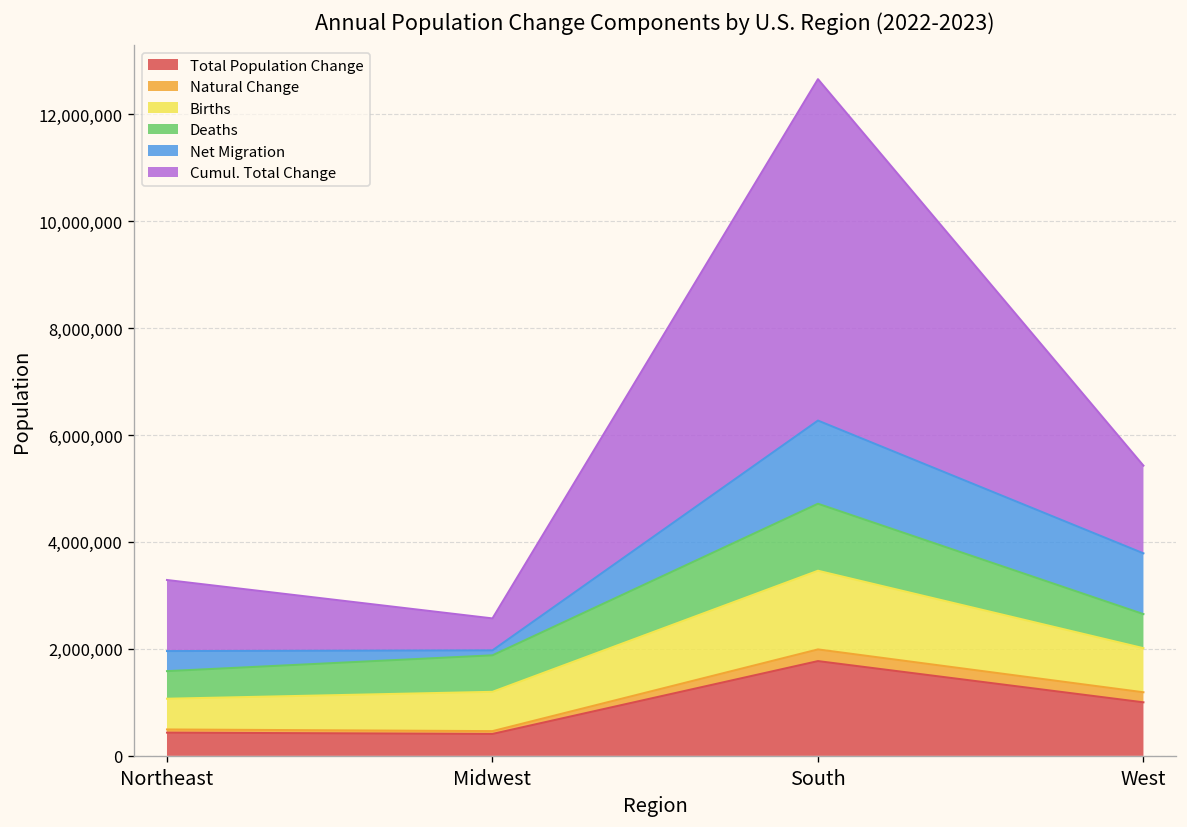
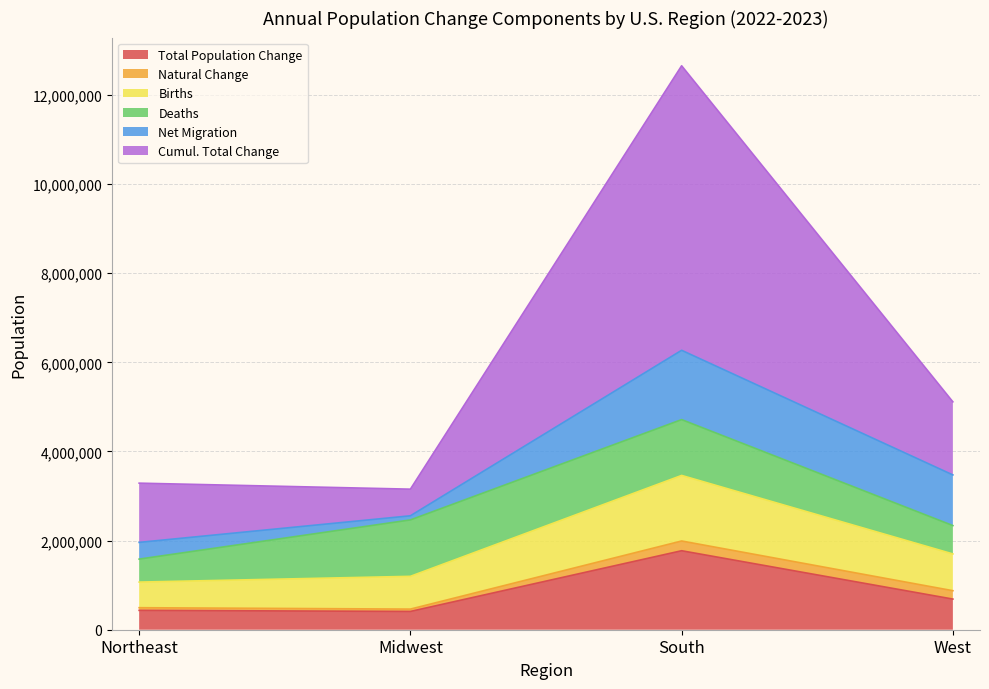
Deaths, Midwest: 700,000 -> 1,300,000
Total Population Change, West: 1,000,000 -> 700,000
